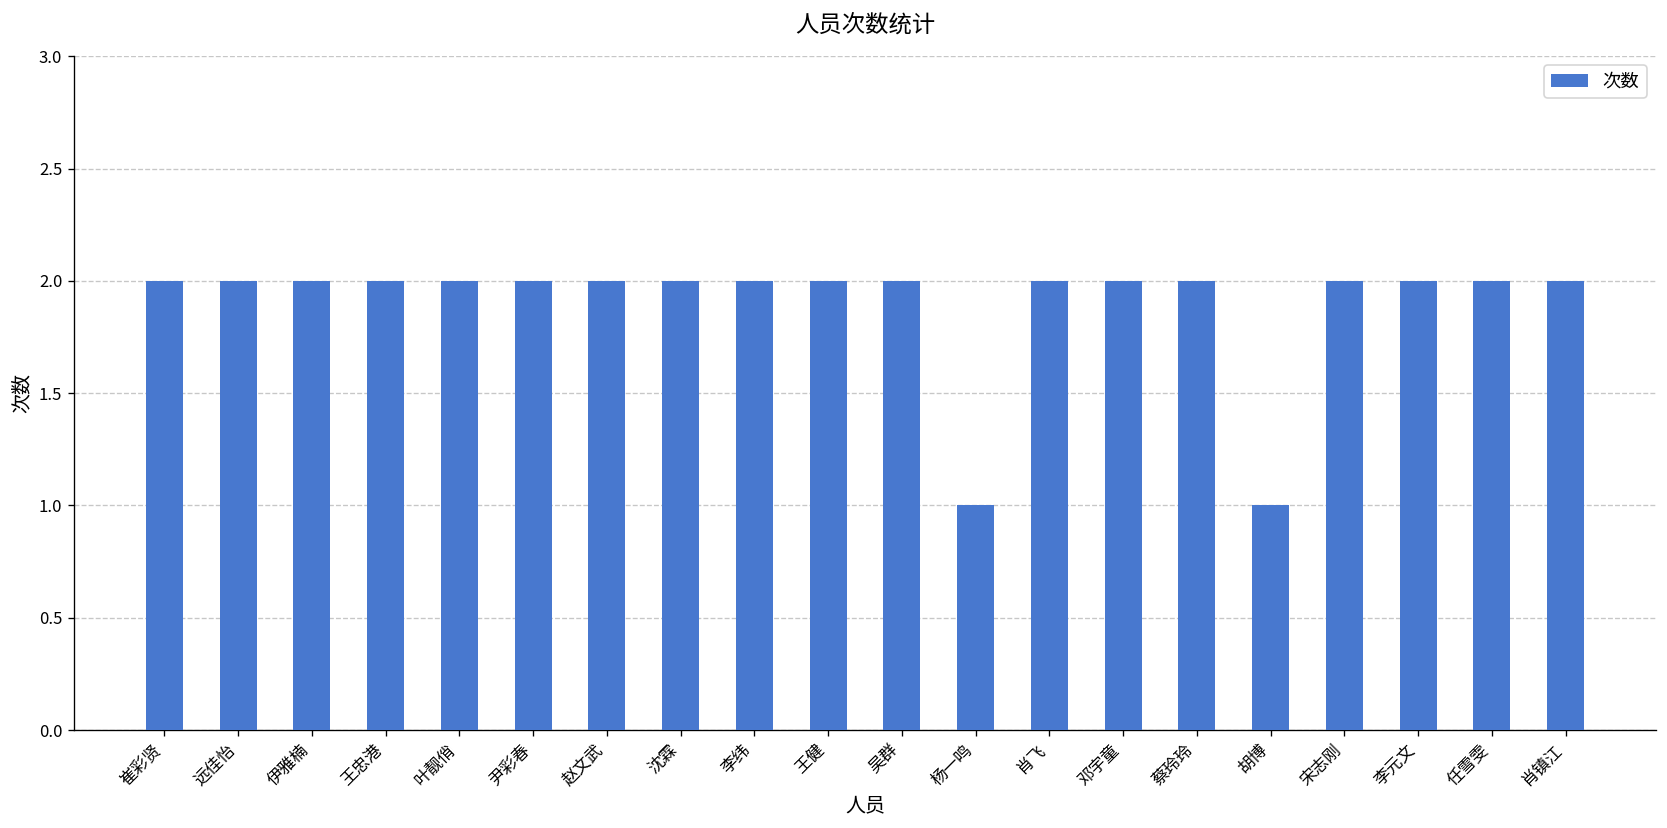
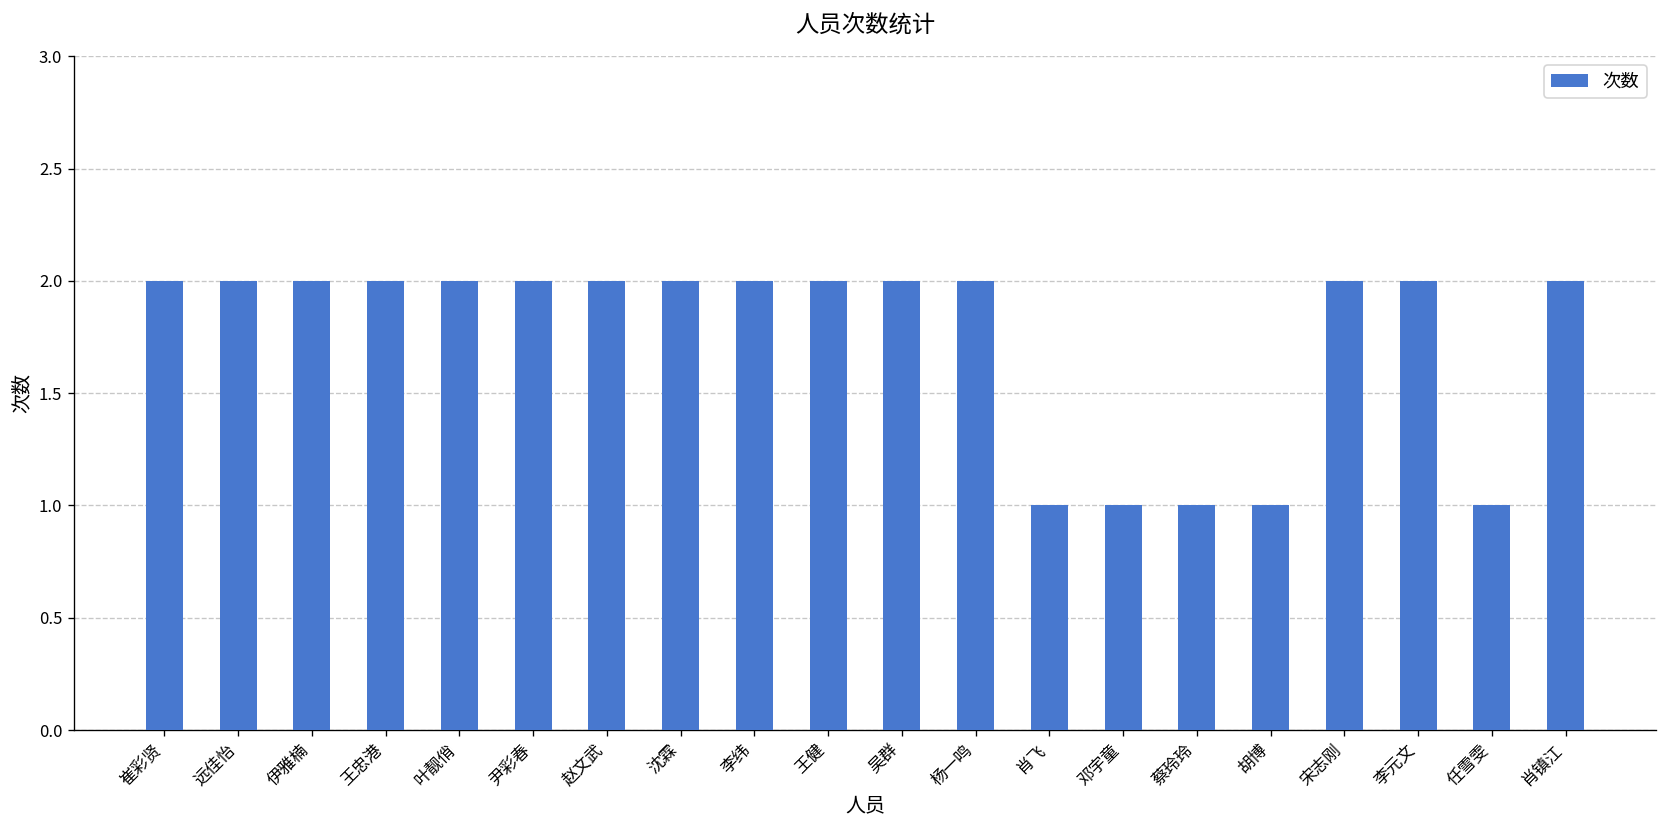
杨一鸣: 1 -> 2
肖飞: 2 -> 1
邓宇童: 2 -> 1
蔡玲玲: 2 -> 1
任雪雯: 2 -> 1
